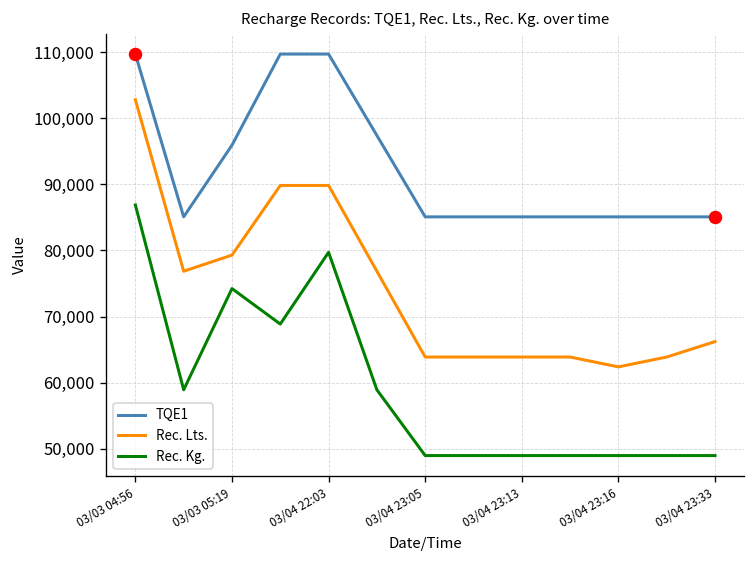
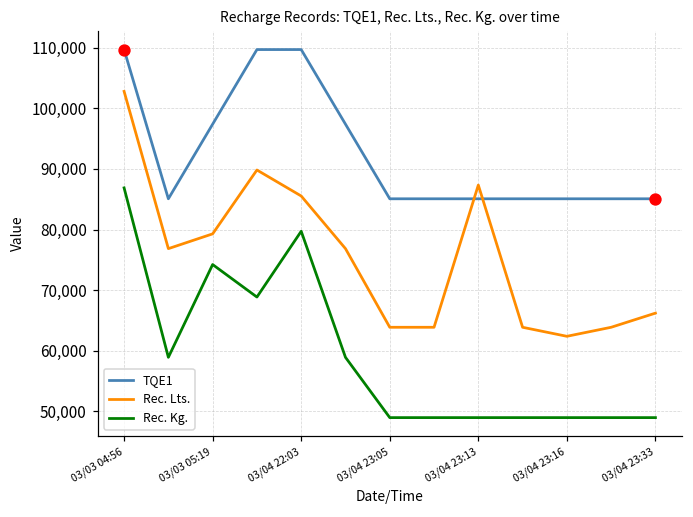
TQE1, 03/03 05:19: 96,000 -> 97,000
Rec. Lts., 03/04 22:03: 90,000 -> 86,000
Rec. Lts., 03/04 23:13: 64,000 -> 87,000
